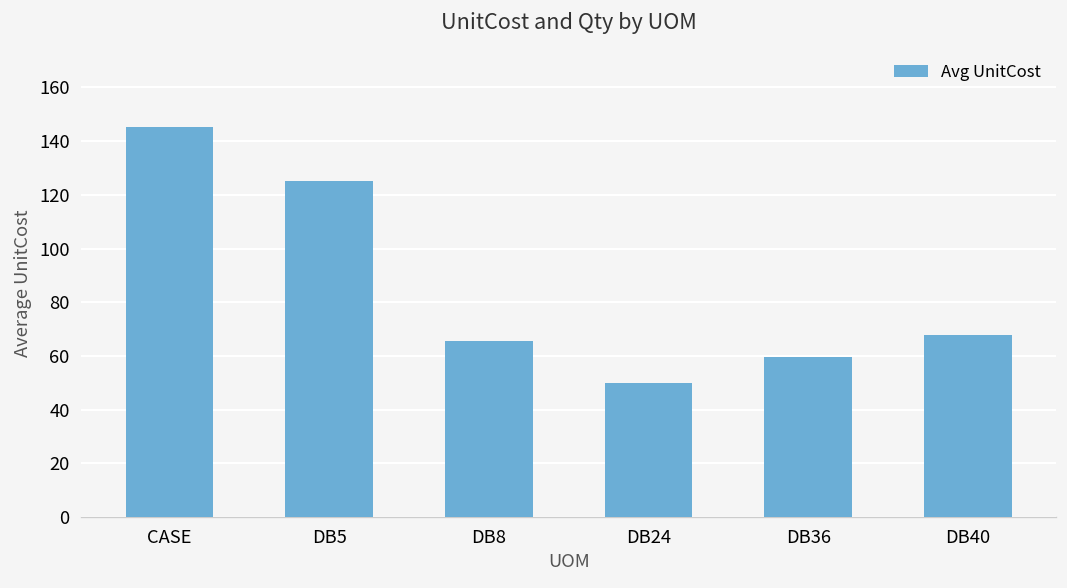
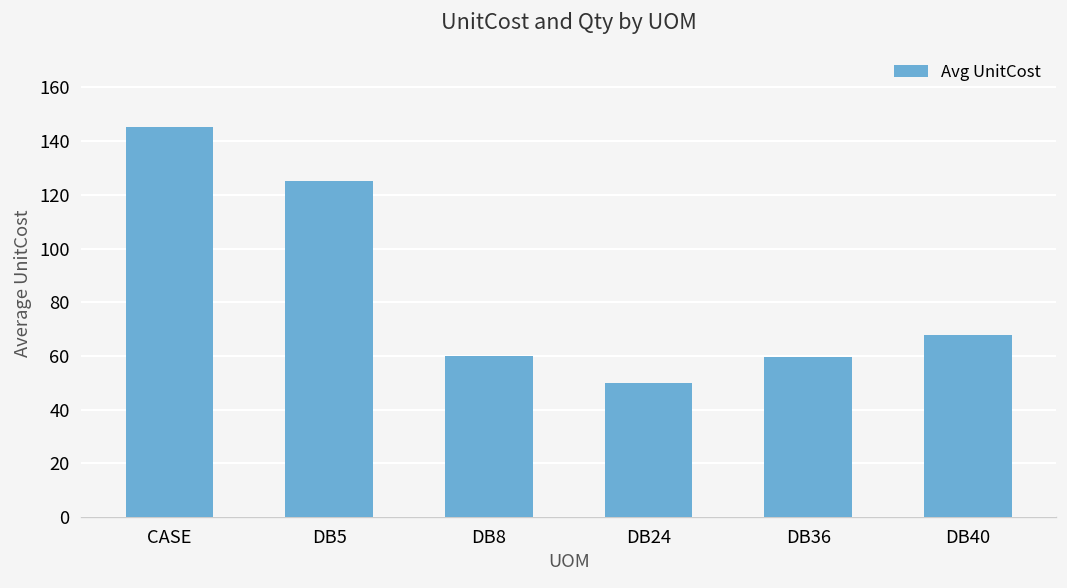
DB8: 66 -> 60
